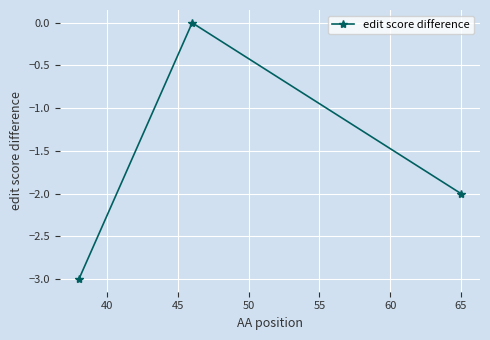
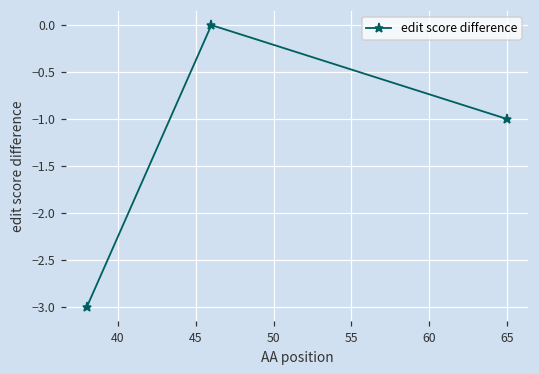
65: -2 -> -1
